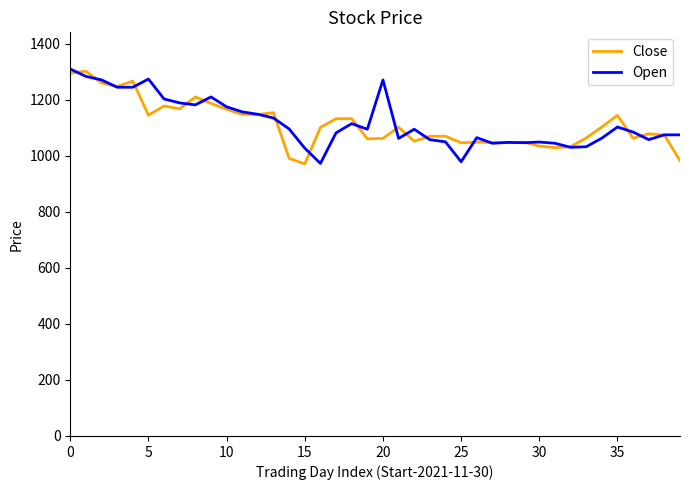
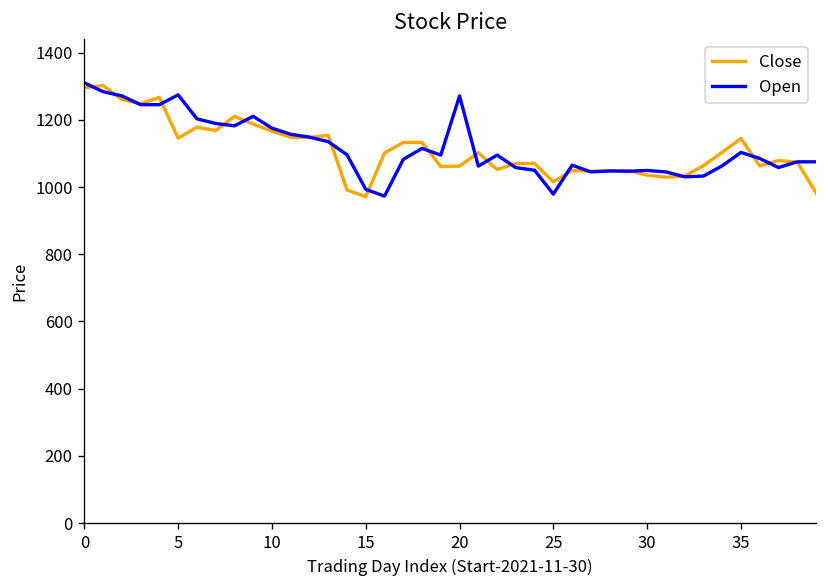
Open, 15: 1030 -> 990
Close, 25: 1050 -> 1020
